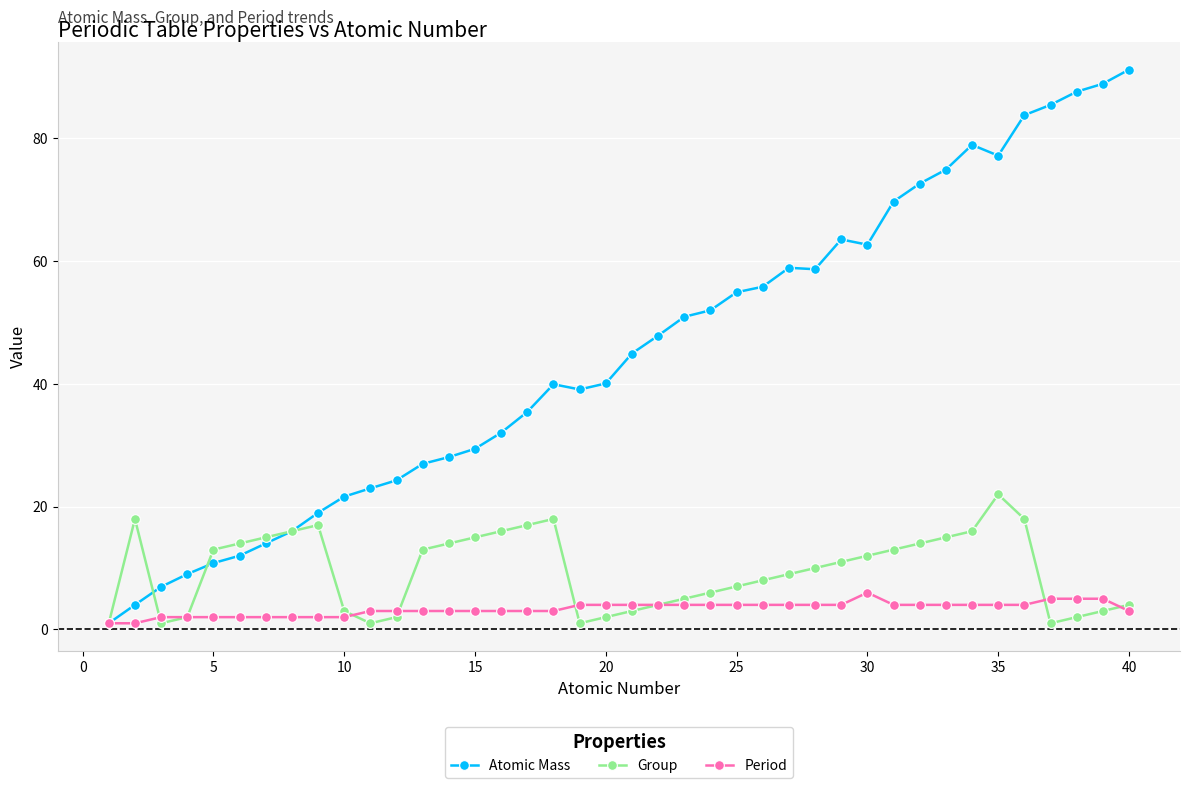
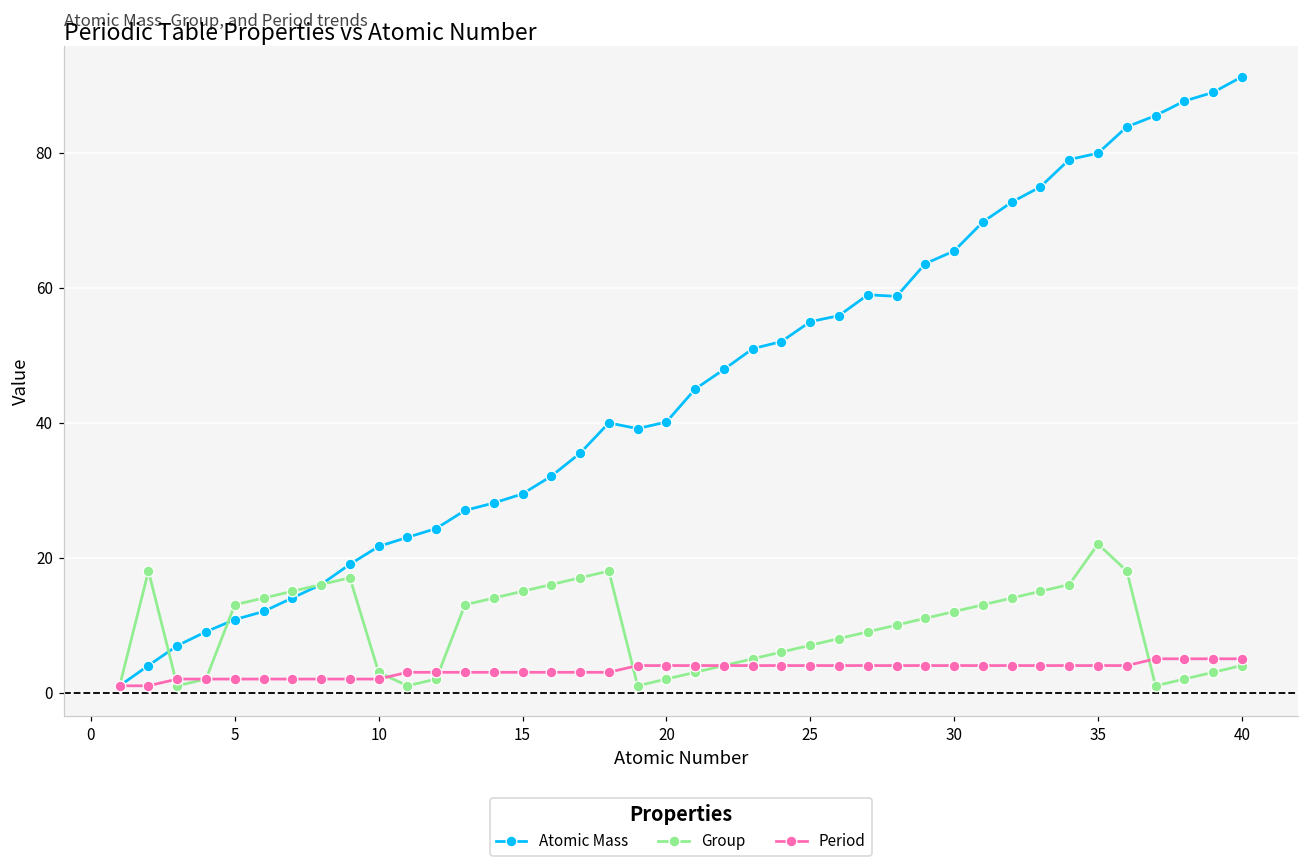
Atomic Mass, 30: 63 -> 65
Period, 30: 6 -> 4
Atomic Mass, 35: 77 -> 80
Period, 40: 3 -> 5
